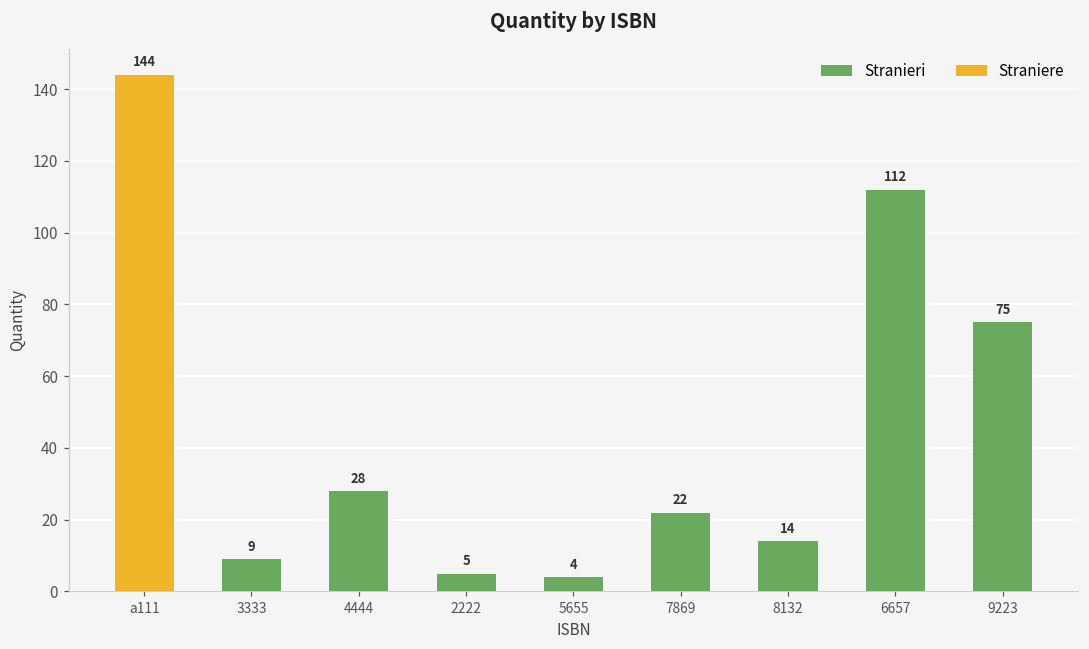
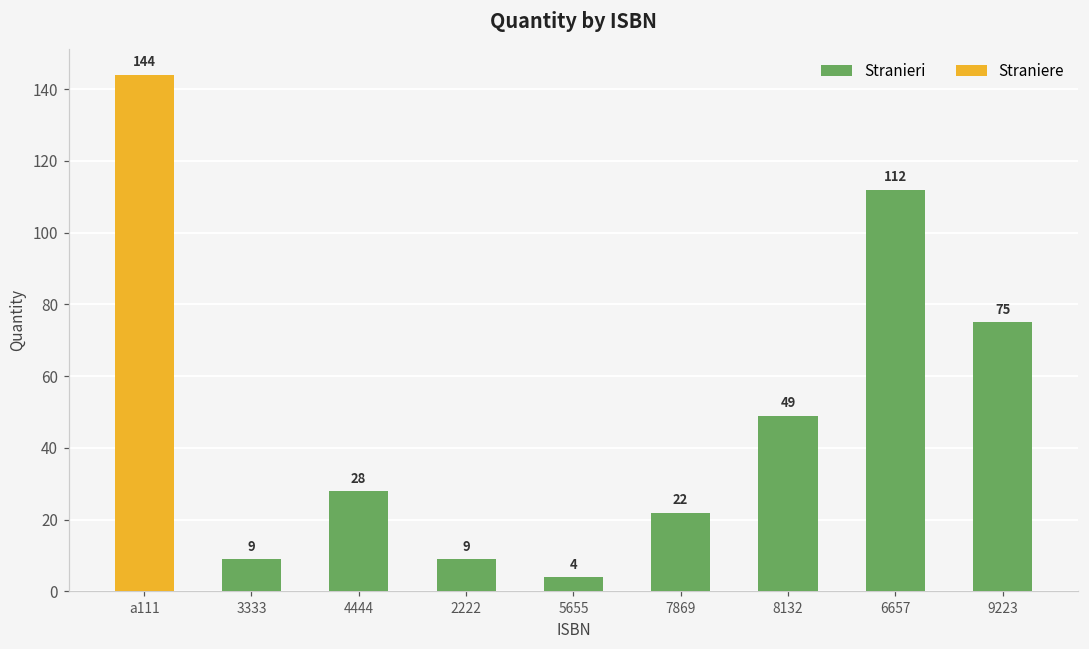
2222: 5 -> 9
8132: 14 -> 49
